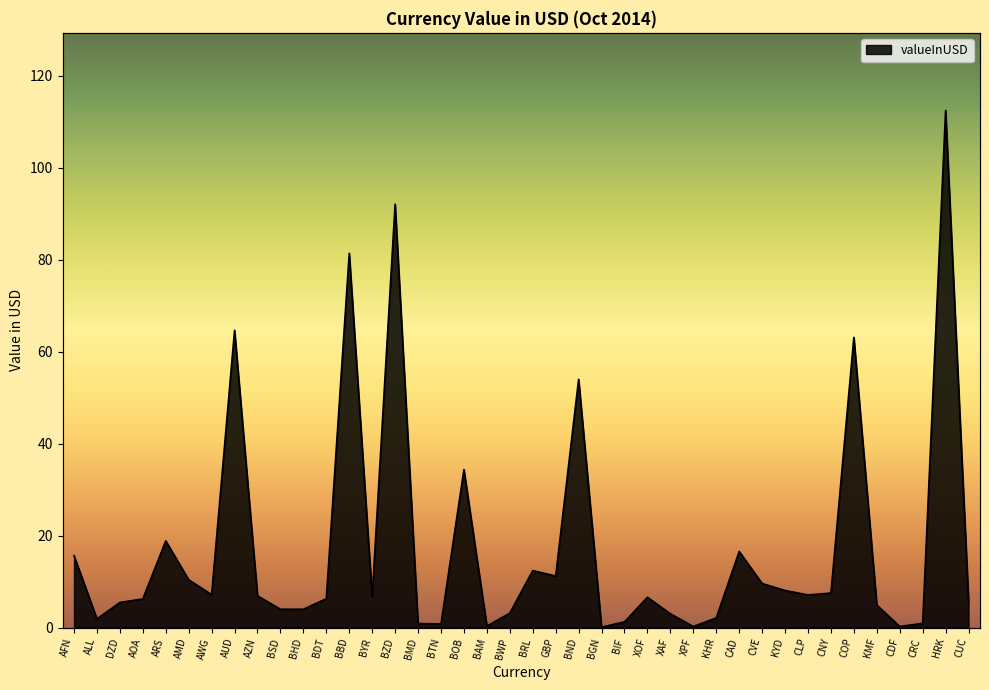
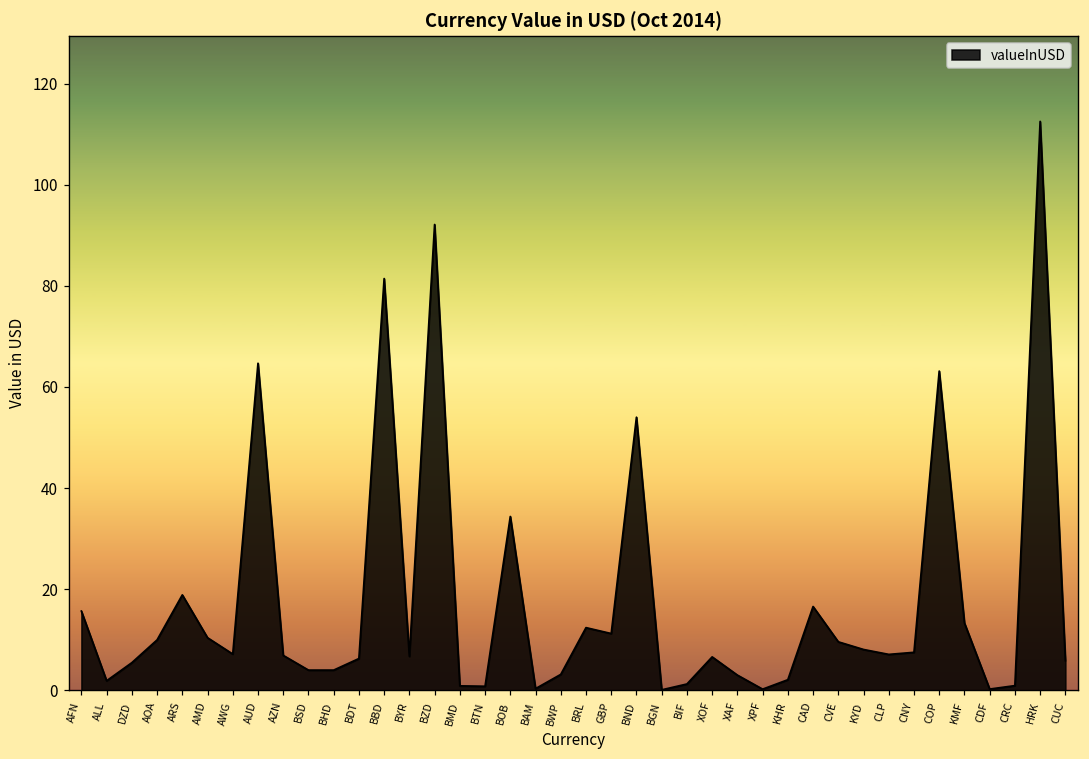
AOA: 6 -> 10
KMF: 5 -> 13
